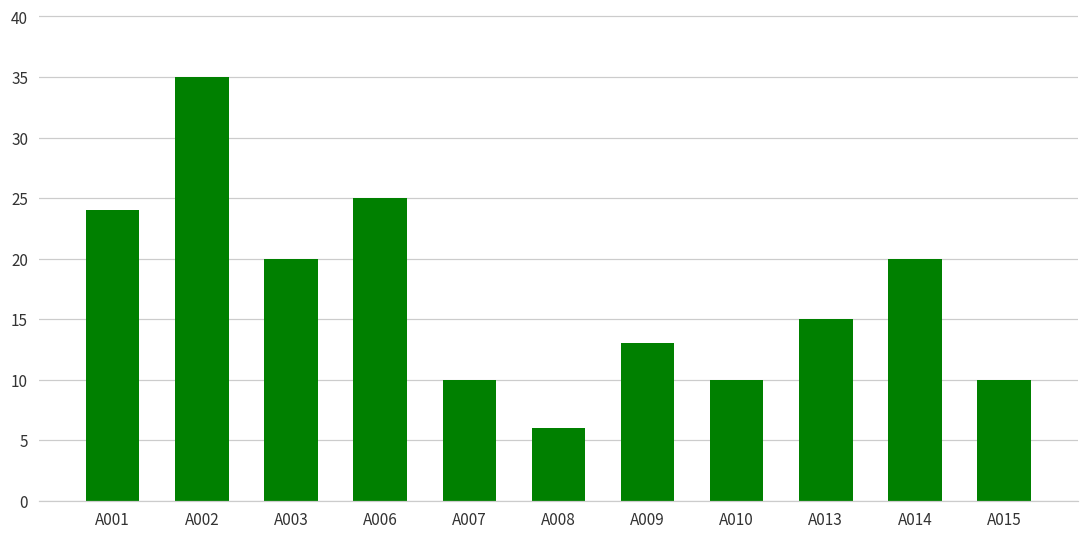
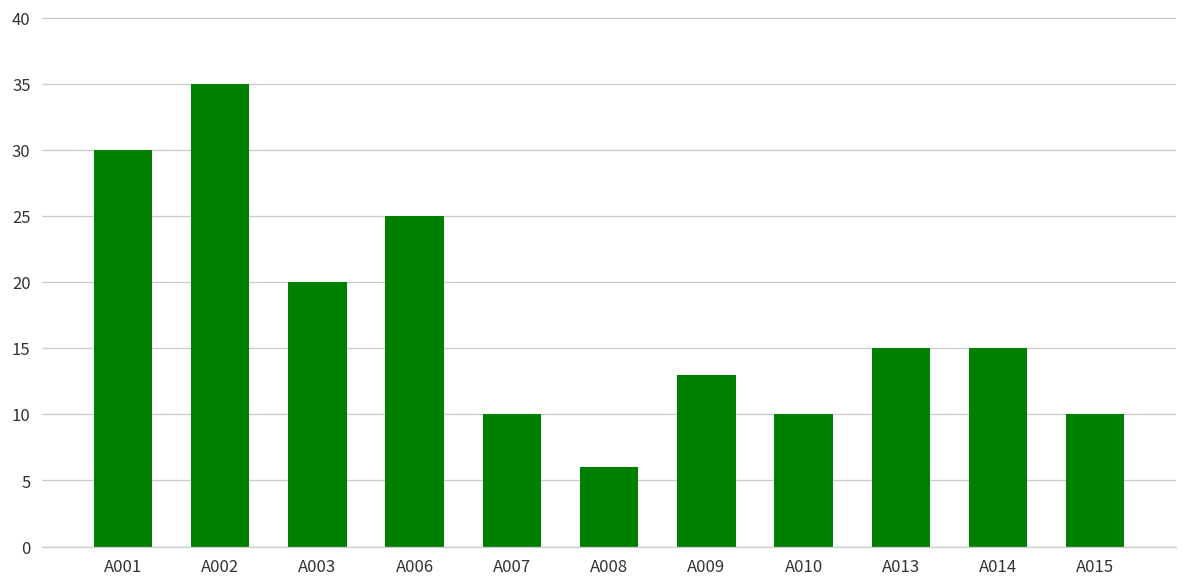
A001: 24 -> 30
A014: 20 -> 15
